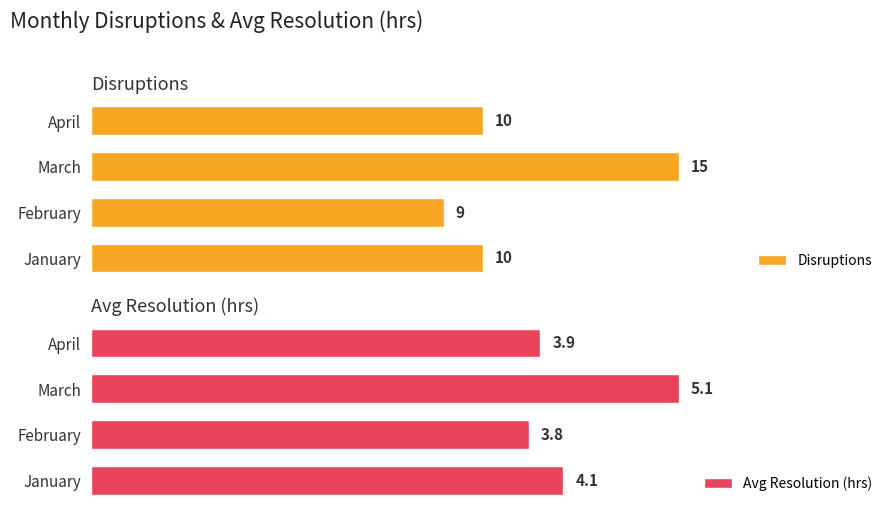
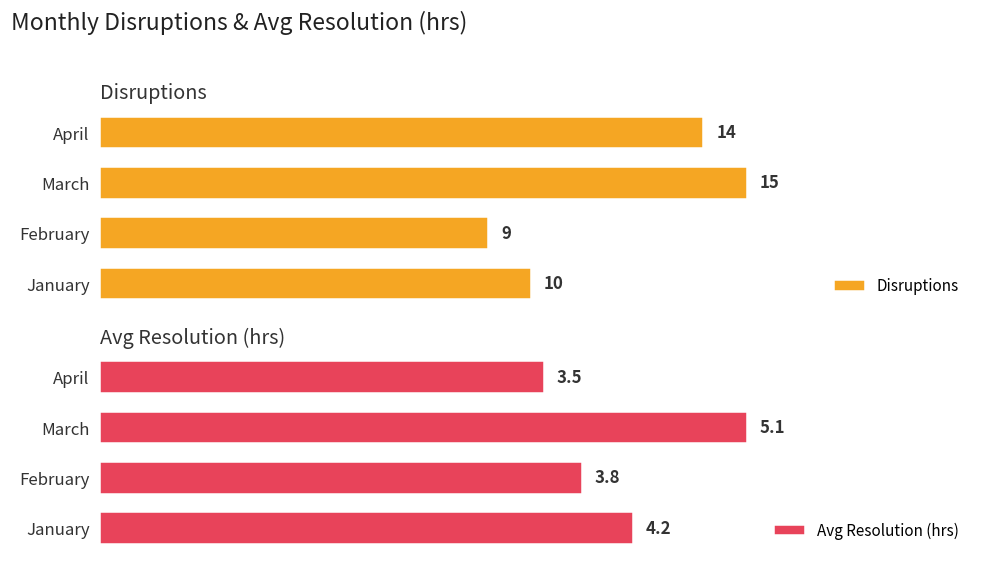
Disruptions, April: 10 -> 14
Avg Resolution (hrs), April: 3.9 -> 3.5
Avg Resolution (hrs), January: 4.1 -> 4.2
